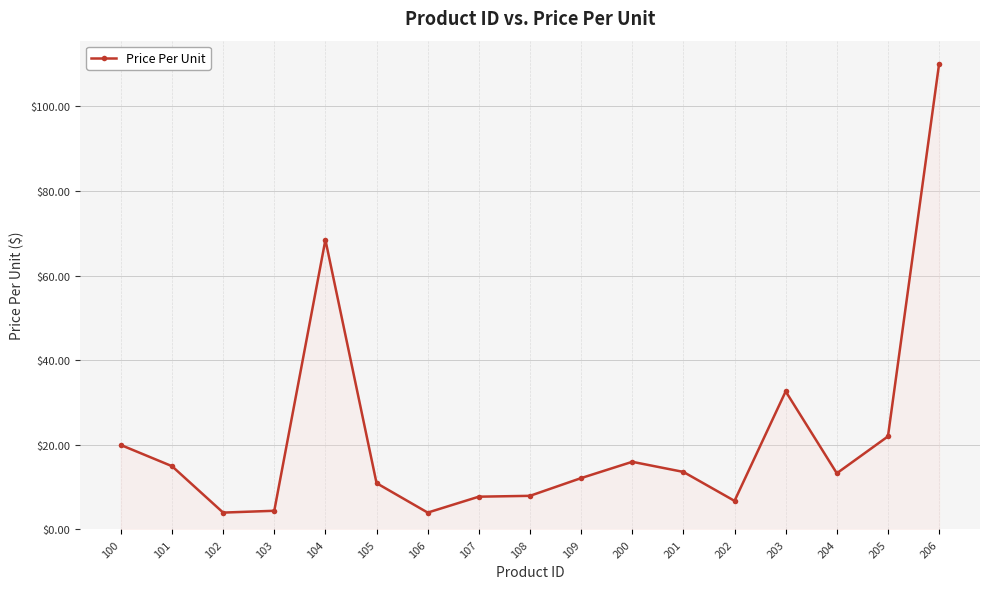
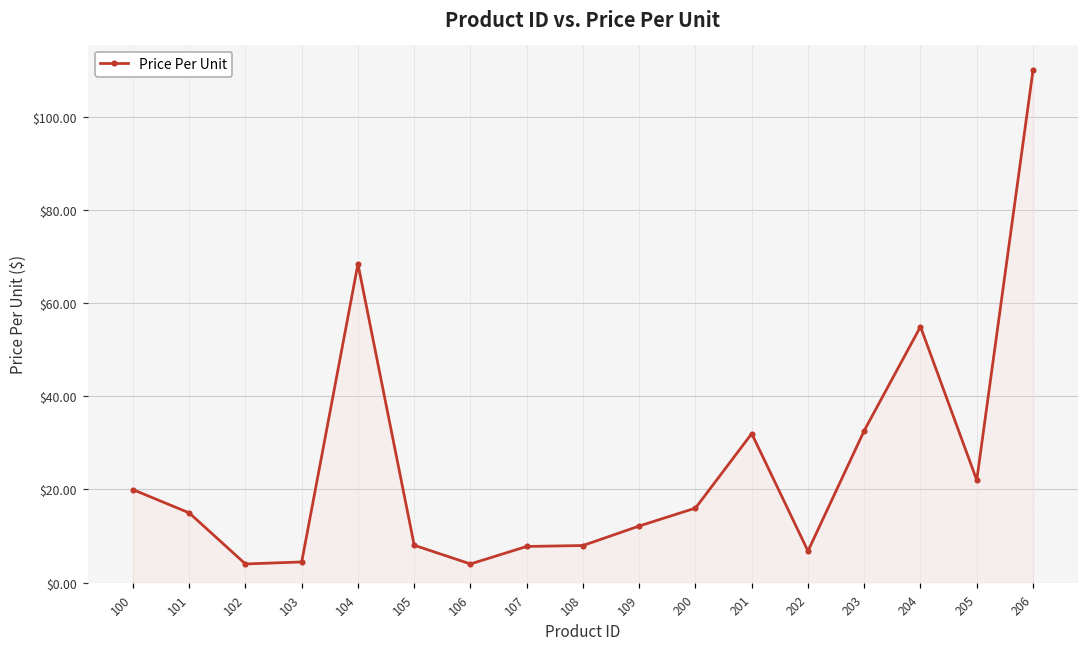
105: $11 -> $8
201: $14 -> $32
204: $13 -> $55
